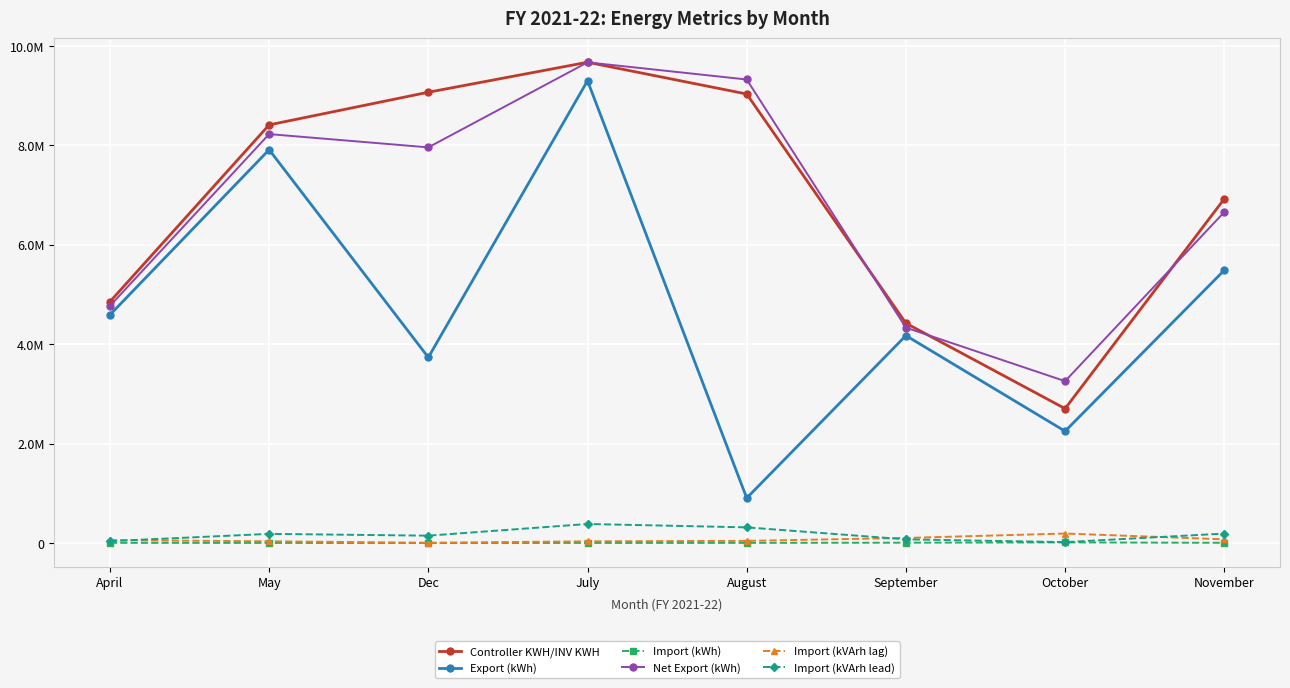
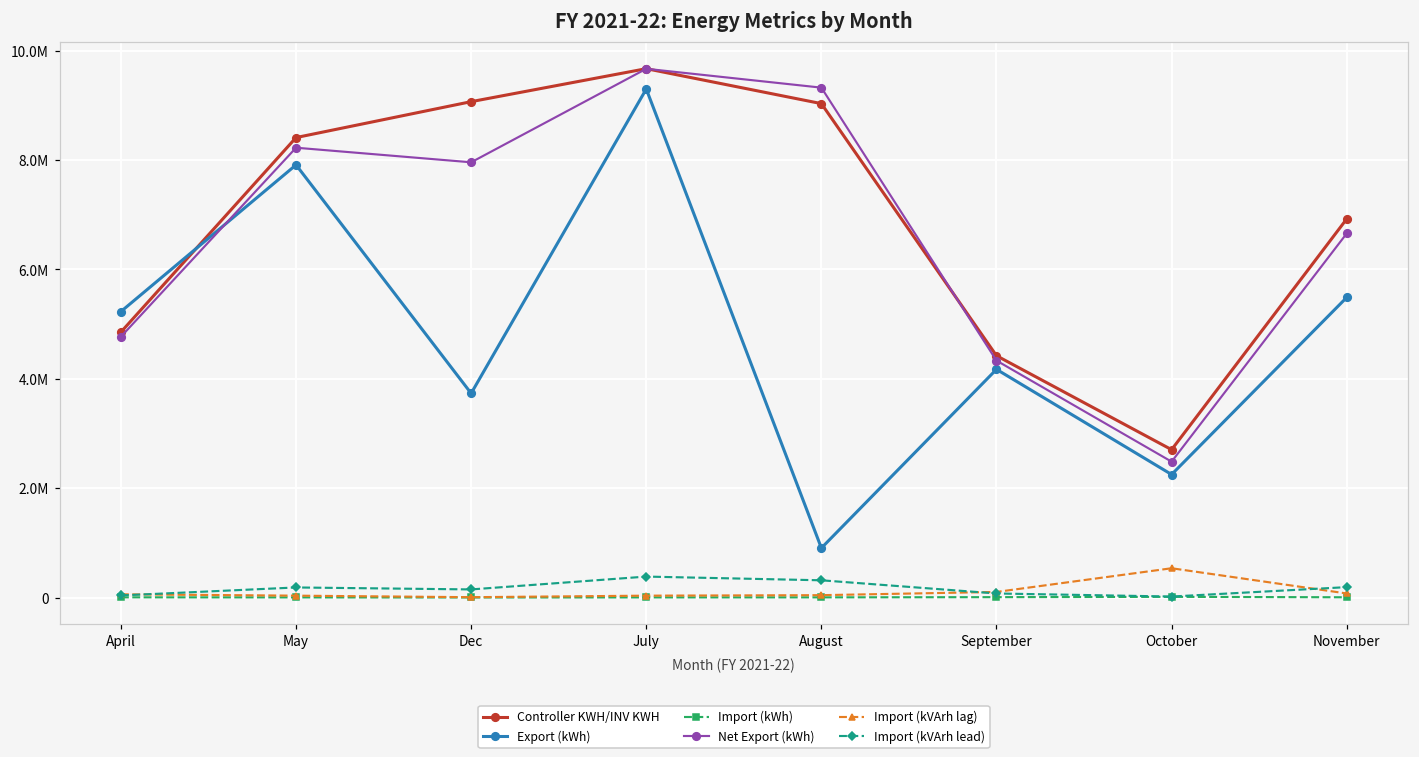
Export (kWh), April: 4600000 -> 5200000
Net Export (kWh), October: 3300000 -> 2500000
Import (kVArh lag), October: 200000 -> 500000
